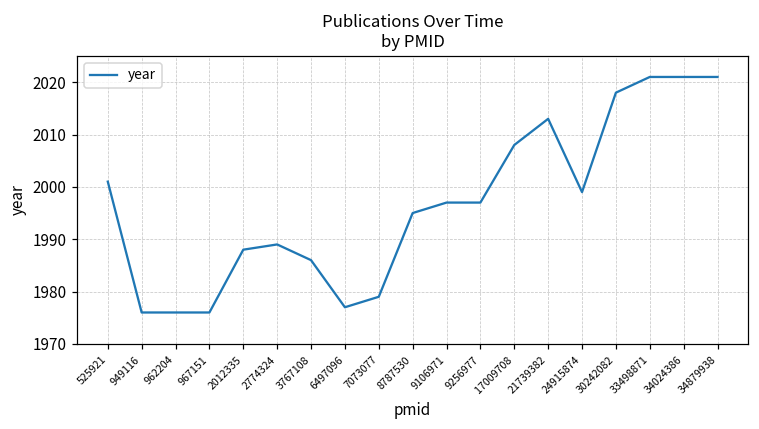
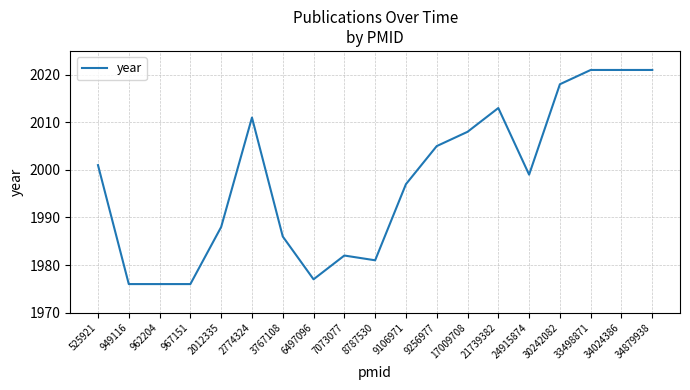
2774324: 1989 -> 2011
7073077: 1979 -> 1982
8787530: 1995 -> 1981
9256977: 1997 -> 2005
